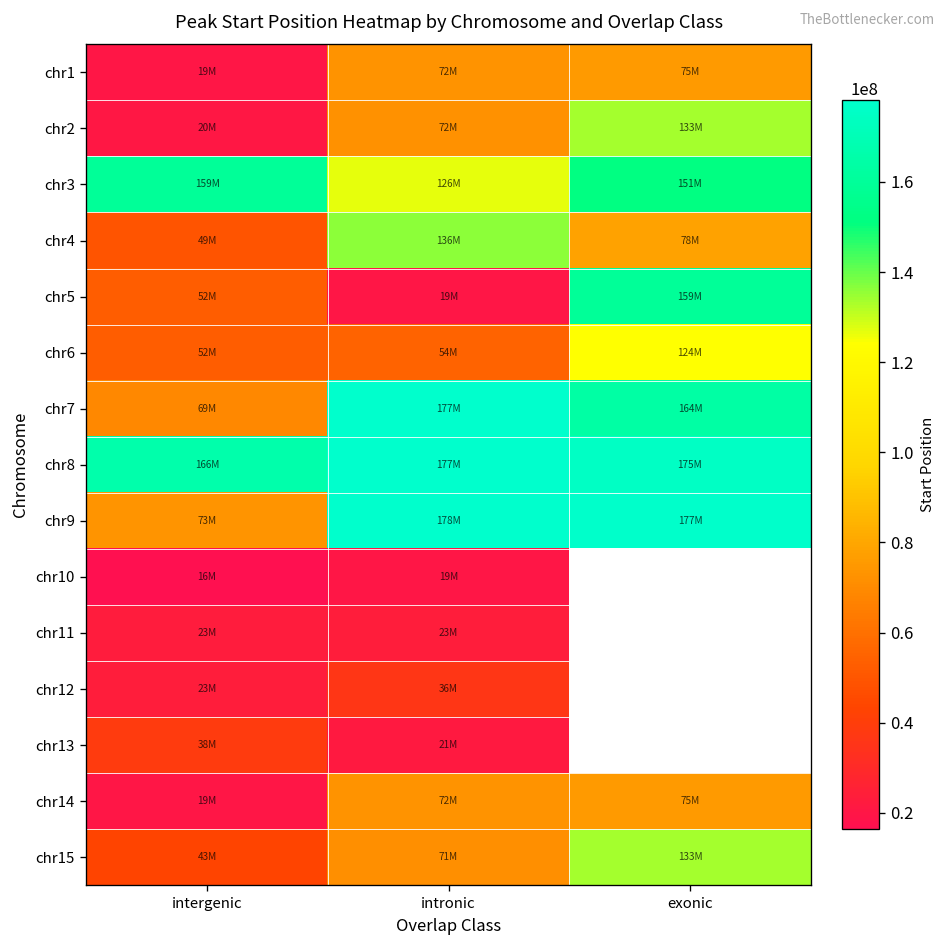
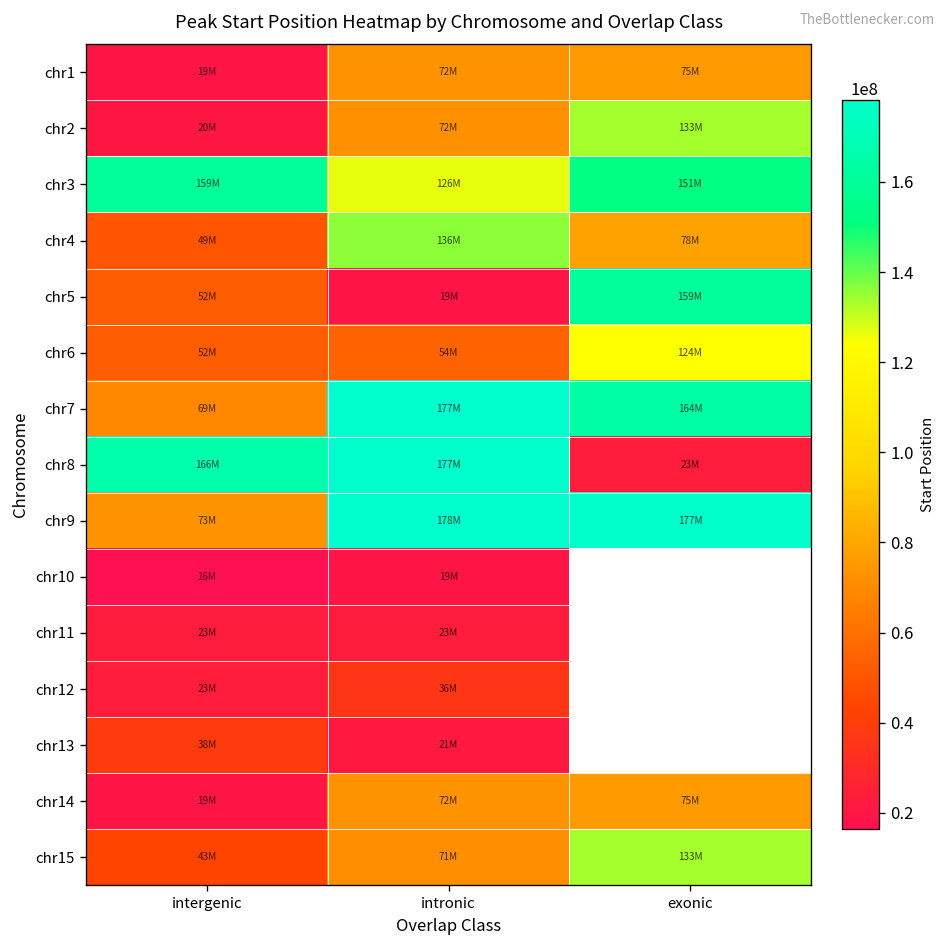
chr8, exonic: 175M -> 23M
